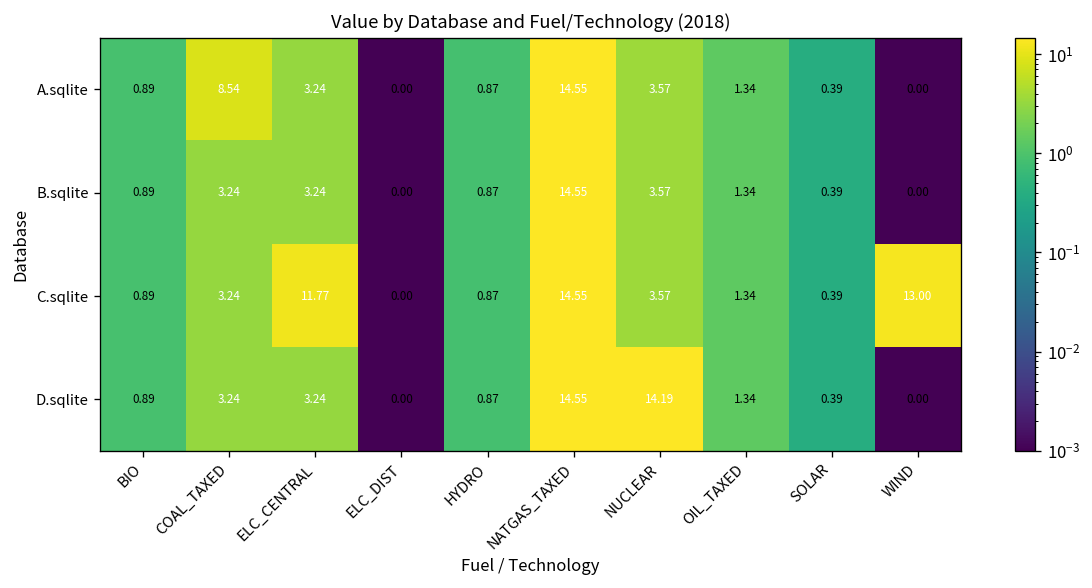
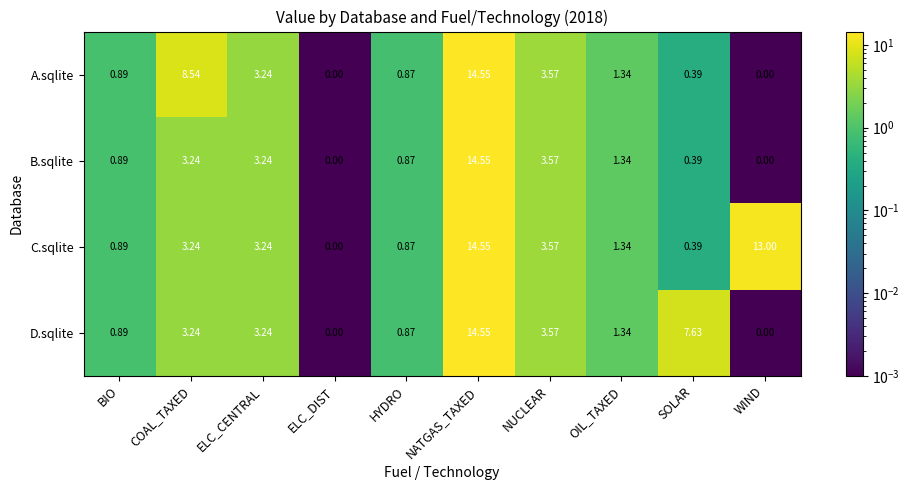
C.sqlite, ELC_CENTRAL: 11.77 -> 3.24
D.sqlite, NUCLEAR: 14.19 -> 3.57
D.sqlite, SOLAR: 0.39 -> 7.63
